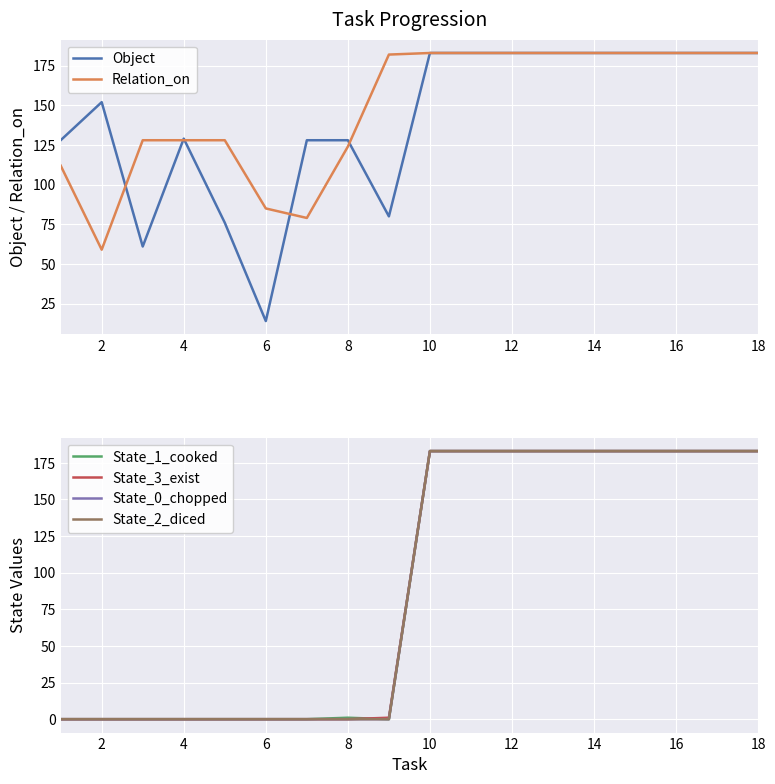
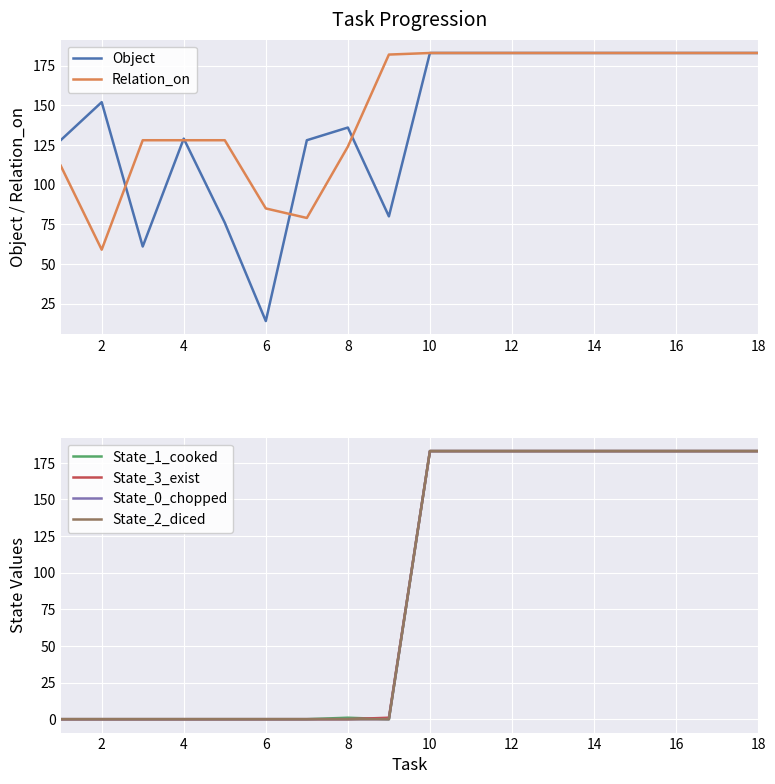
Task Progression, Object, 8: 128 -> 136
